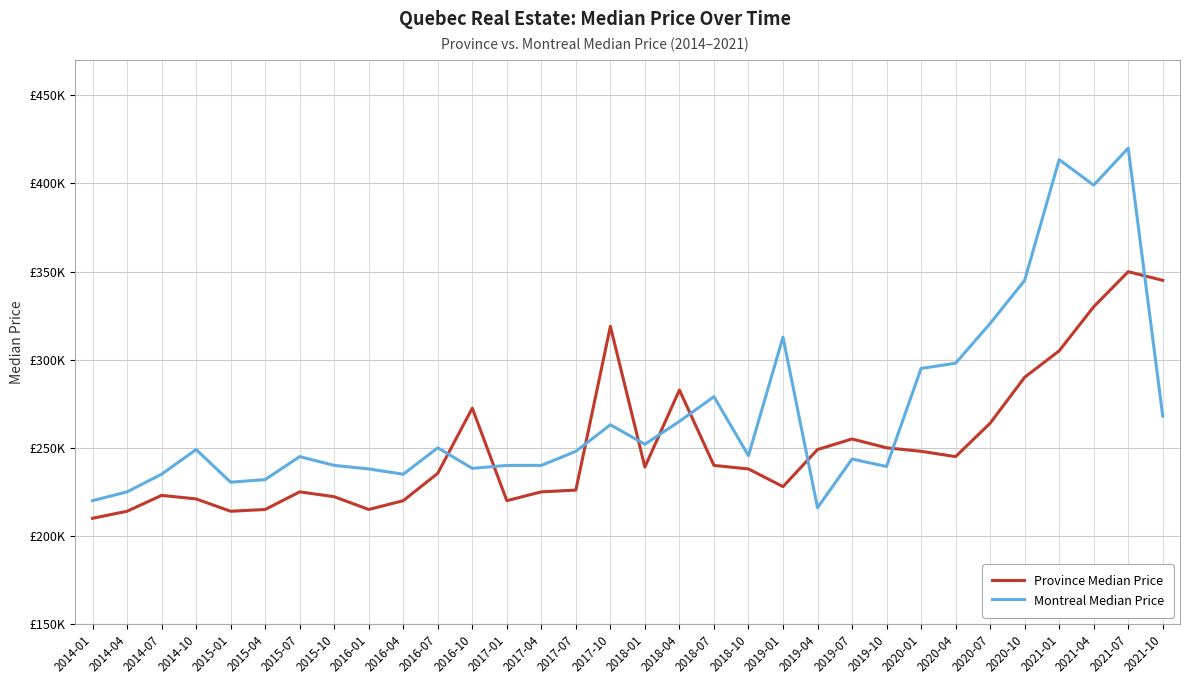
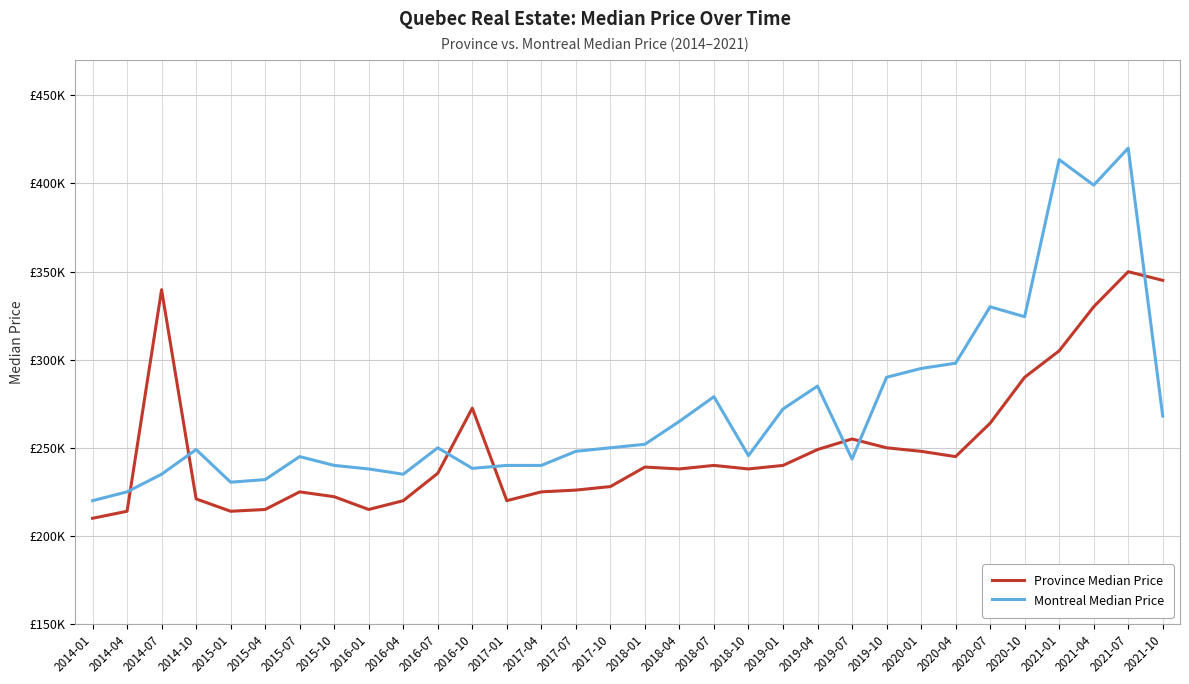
Province Median Price, 2014-07: £223000 -> £340000
Province Median Price, 2017-10: £319000 -> £228000
Montreal Median Price, 2017-10: £263000 -> £250000
Province Median Price, 2018-04: £283000 -> £238000
Province Median Price, 2019-01: £228000 -> £240000
Montreal Median Price, 2019-01: £313000 -> £272000
Montreal Median Price, 2019-04: £216000 -> £285000
Montreal Median Price, 2019-10: £239000 -> £290000
Montreal Median Price, 2020-07: £321000 -> £330000
Montreal Median Price, 2020-10: £345000 -> £324000
